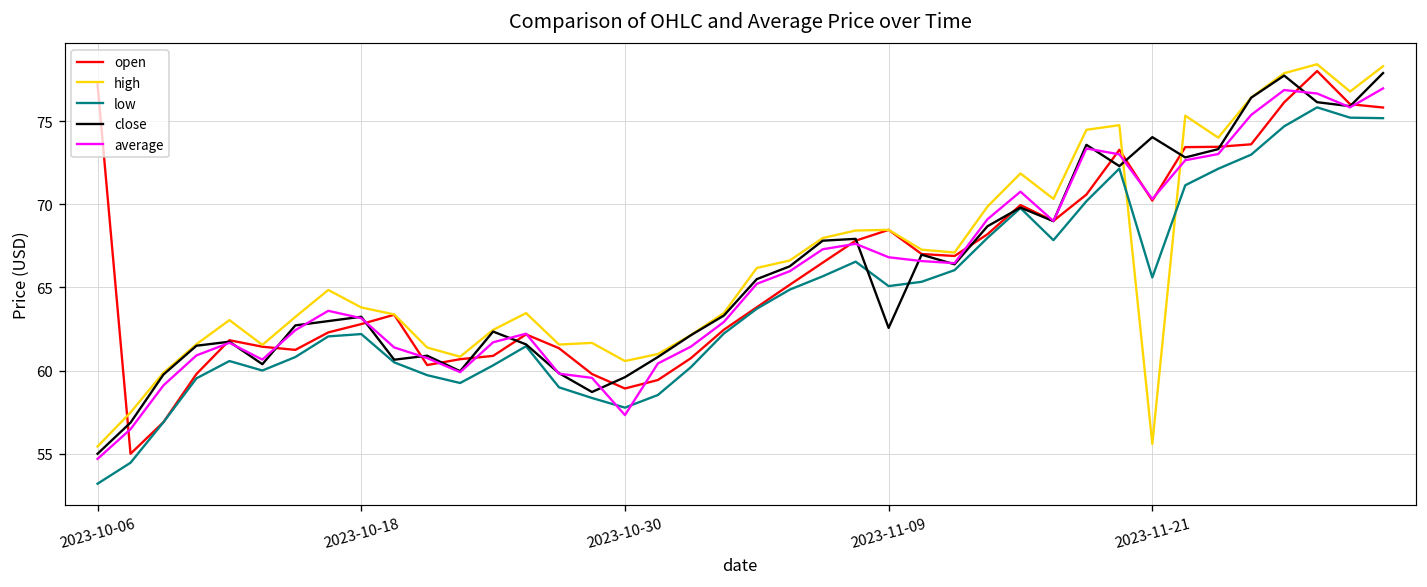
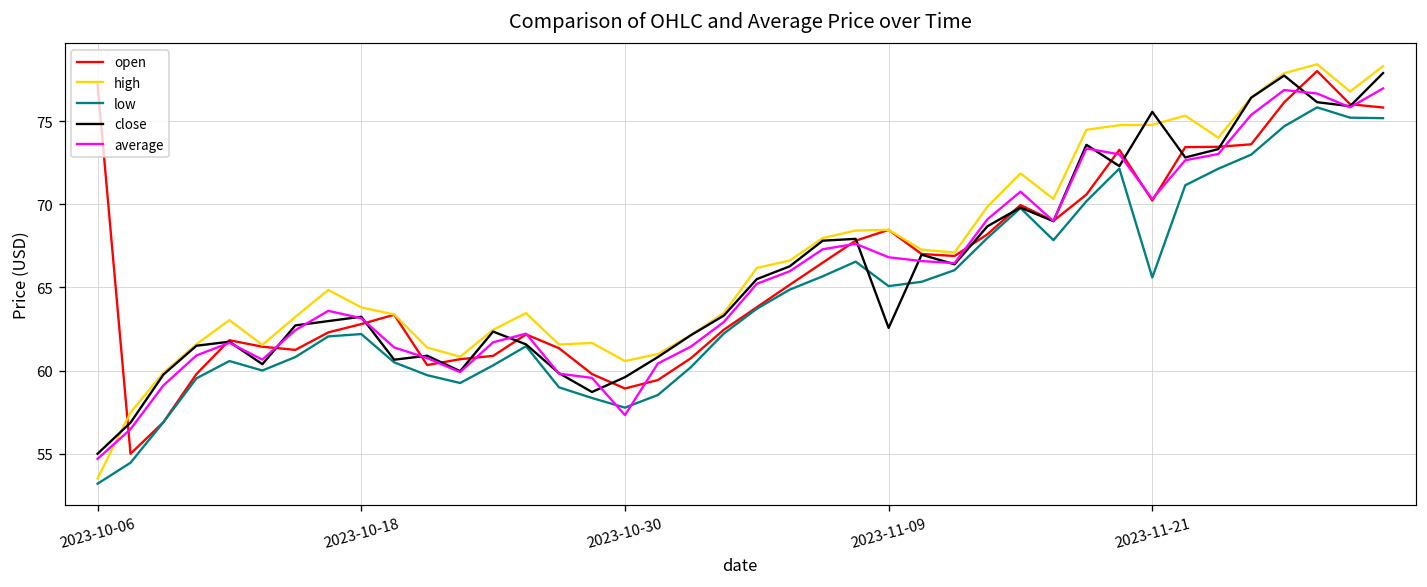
high, 2023-10-06: 55.5 -> 53.5
high, 2023-11-21: 55.6 -> 74.8
close, 2023-11-21: 74.0 -> 75.6
